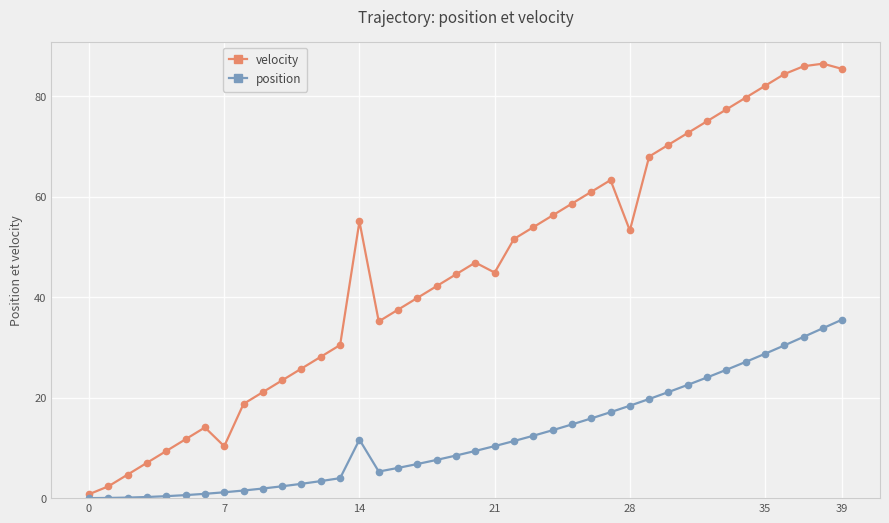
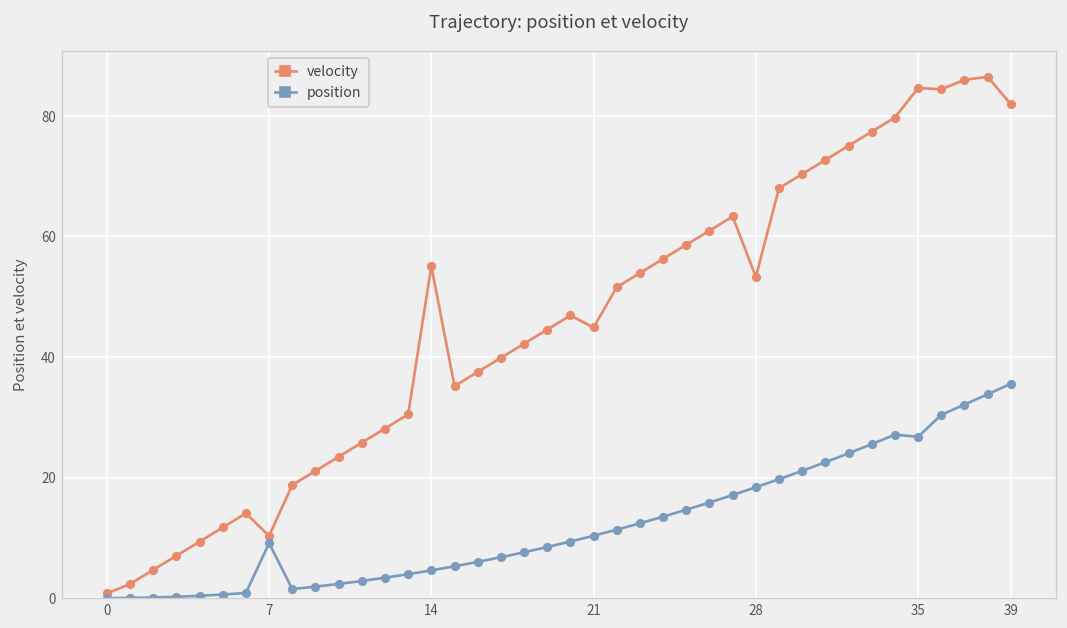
position, 7: 1 -> 9
position, 14: 12 -> 5
velocity, 35: 82 -> 85
position, 35: 29 -> 27
velocity, 39: 85 -> 82
